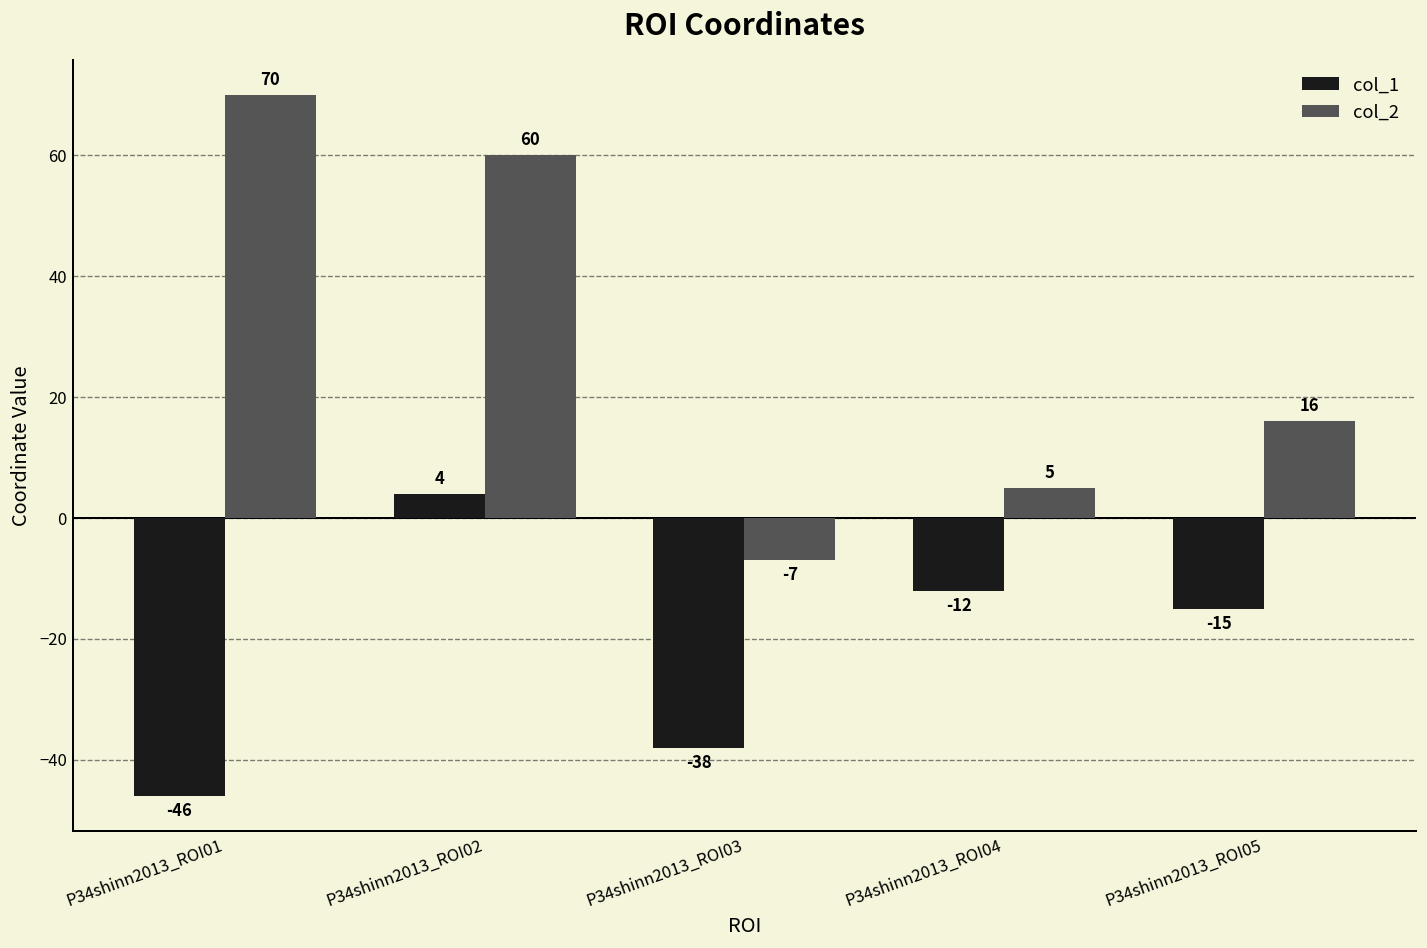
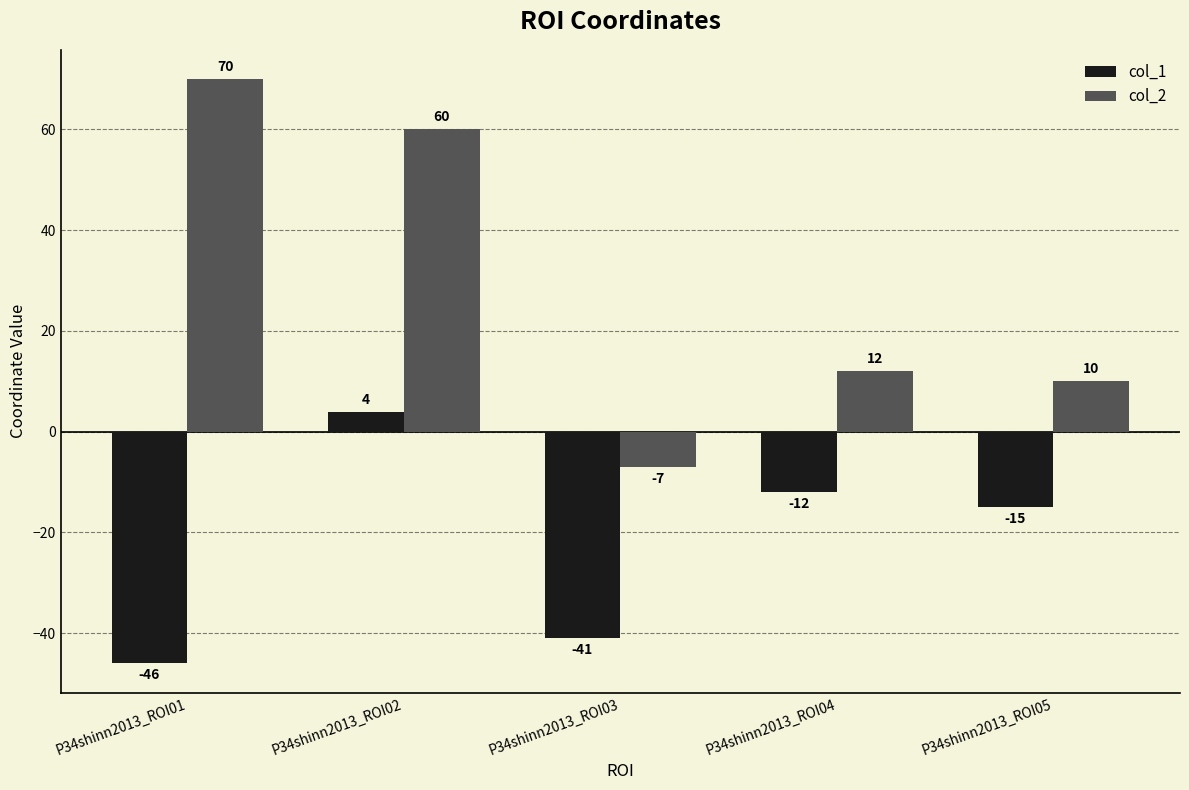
col_1, P34shinn2013_ROI03: -38 -> -41
col_2, P34shinn2013_ROI04: 5 -> 12
col_2, P34shinn2013_ROI05: 16 -> 10
